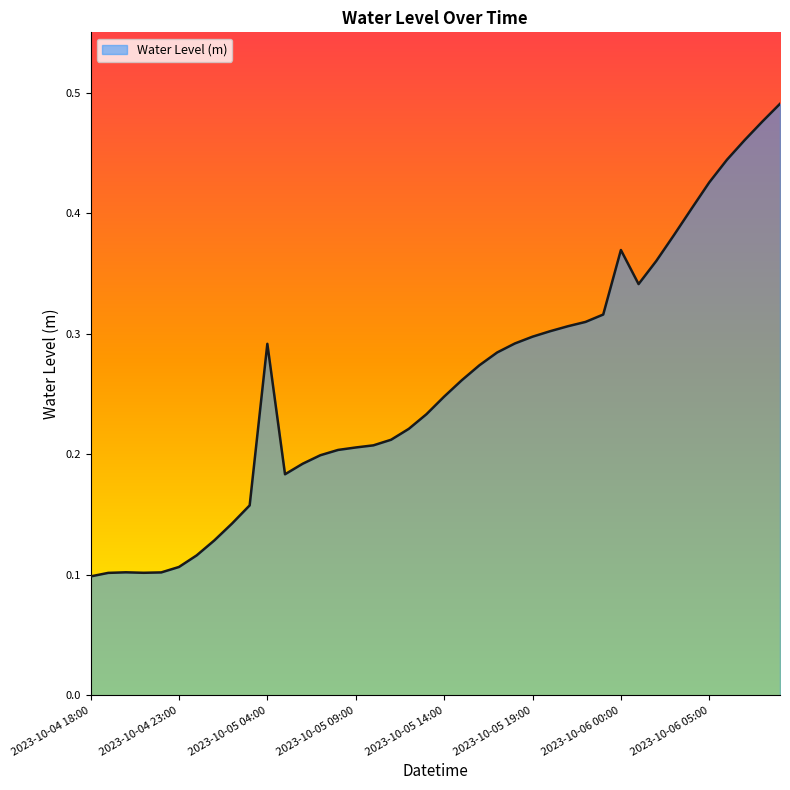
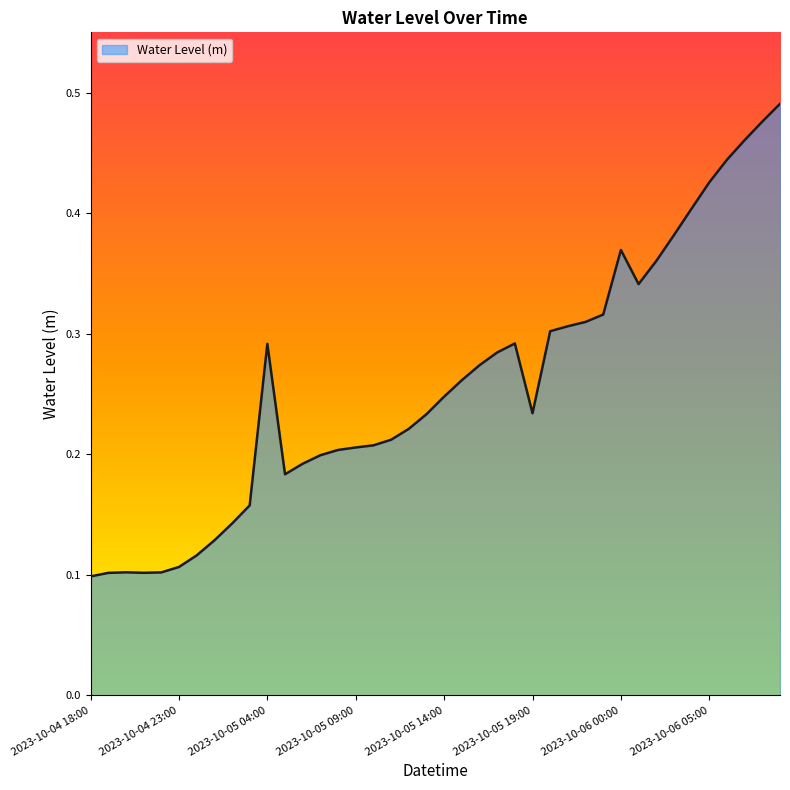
2023-10-05 19:00: 0.298 -> 0.234
